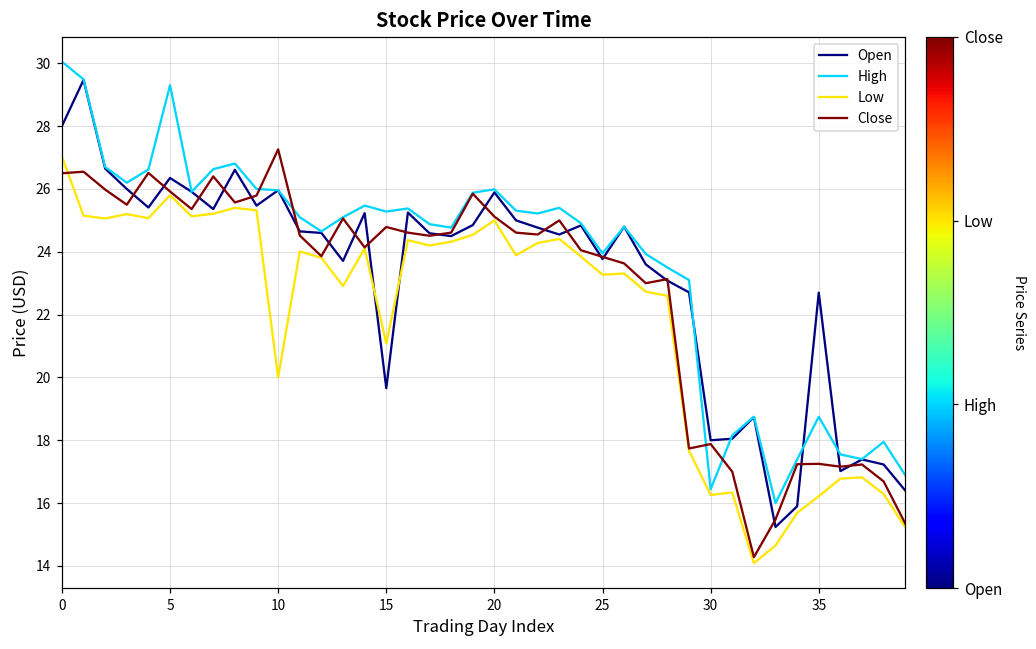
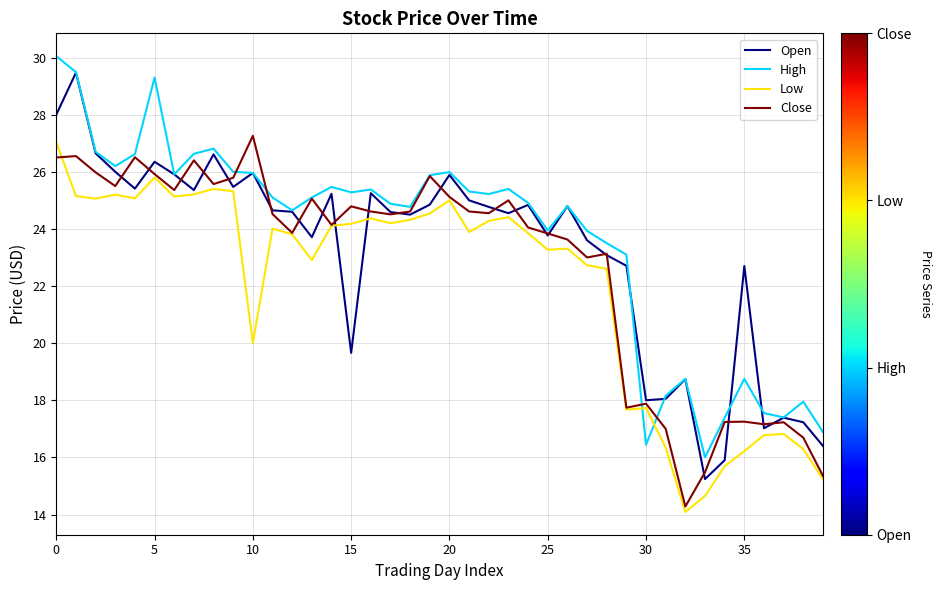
Low, 15: 21.1 -> 24.2
Low, 30: 16.3 -> 17.7
